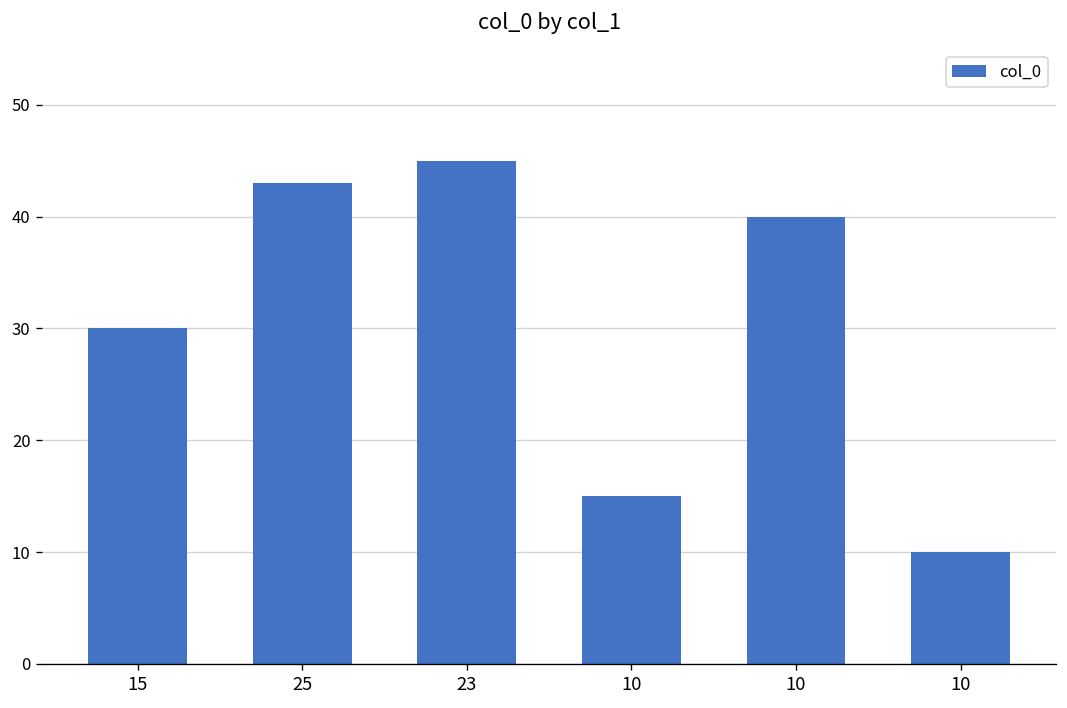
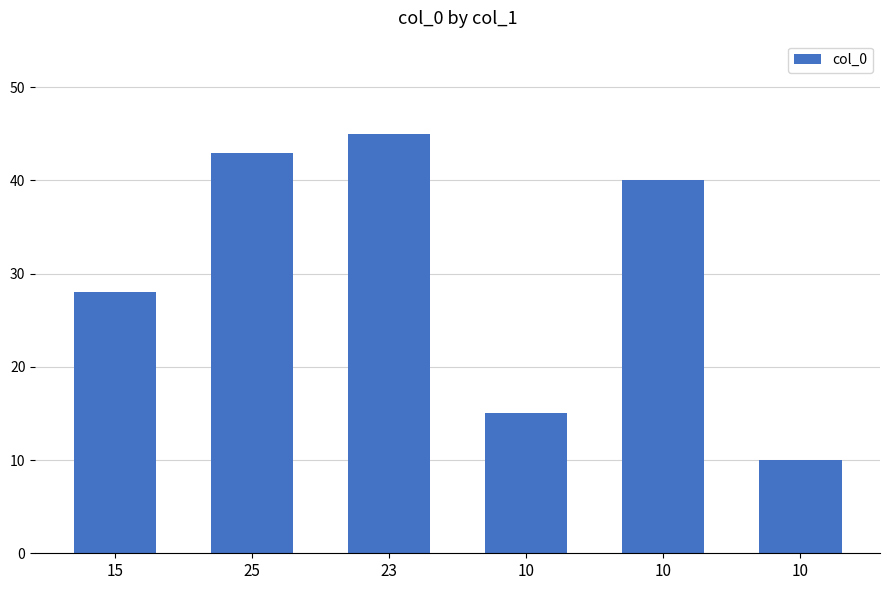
15: 30 -> 28
